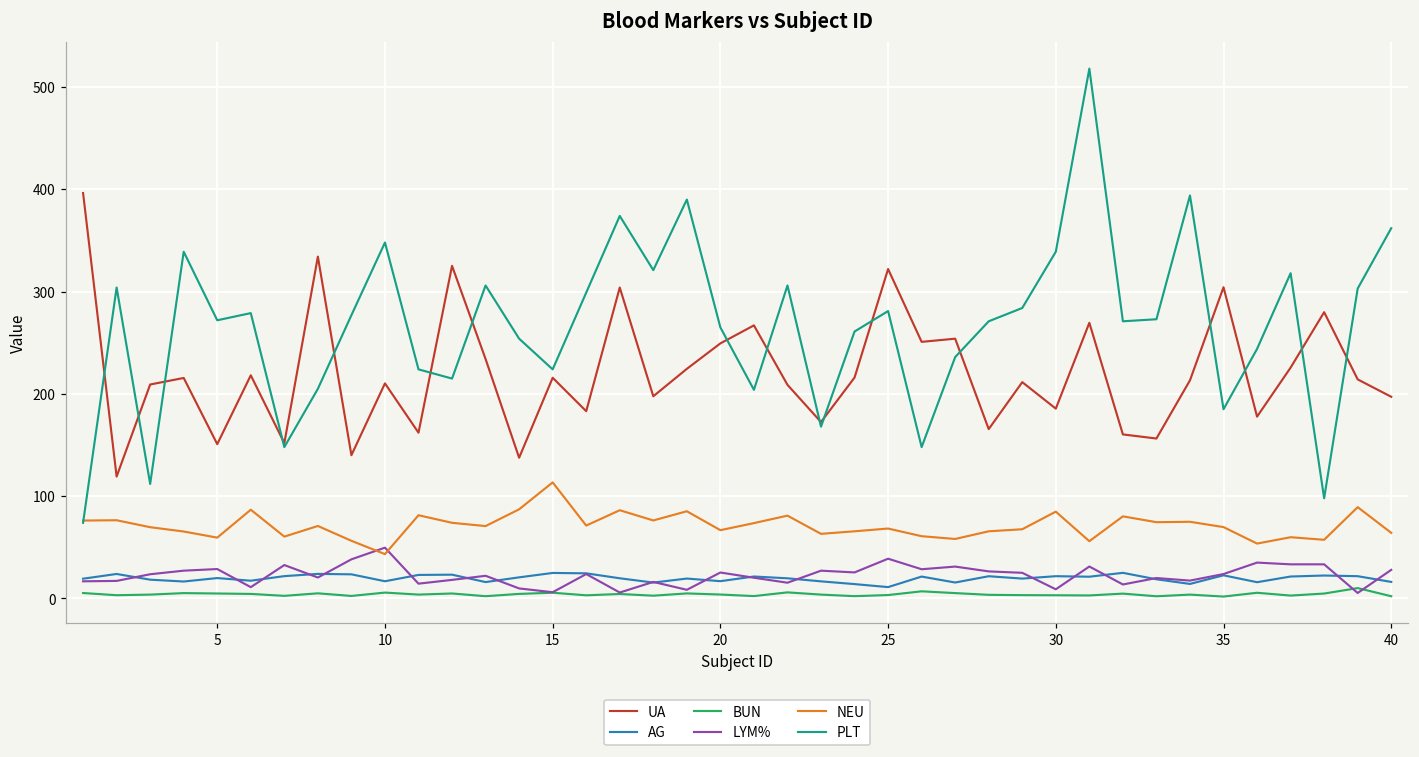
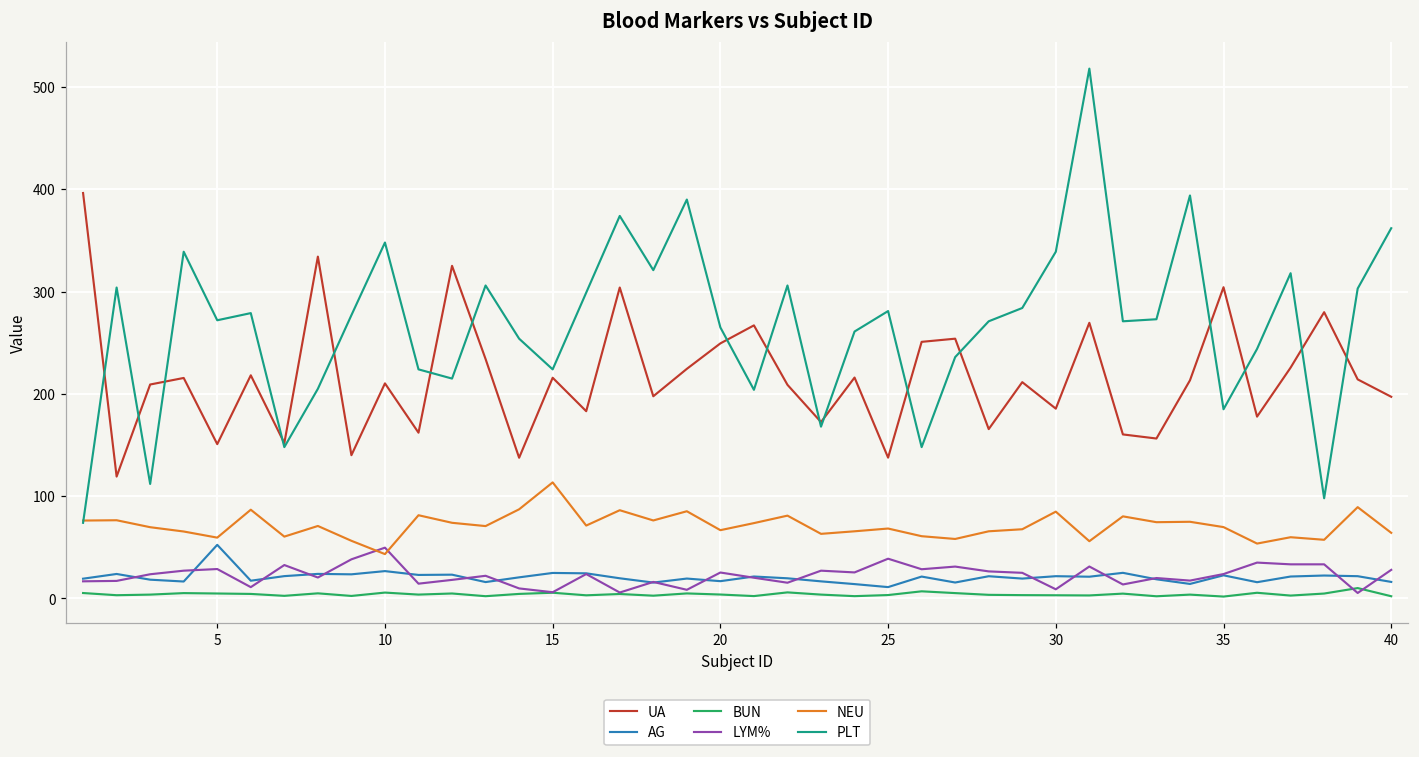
AG, 5: 20 -> 50
AG, 10: 20 -> 30
UA, 25: 320 -> 140
